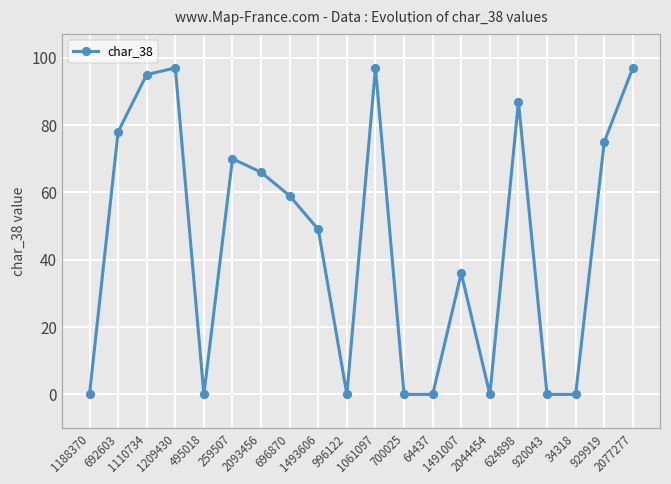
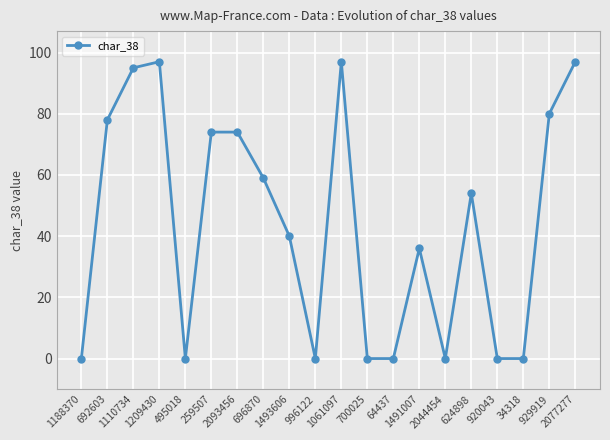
259507: 70 -> 74
2093456: 66 -> 74
1493606: 49 -> 40
624898: 87 -> 54
929919: 75 -> 80
